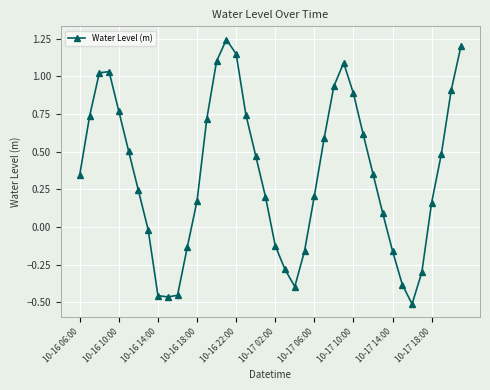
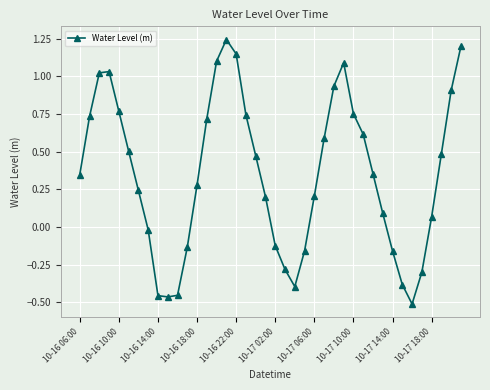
10-16 18:00: 0.17 -> 0.28
10-17 10:00: 0.89 -> 0.75
10-17 18:00: 0.16 -> 0.07
